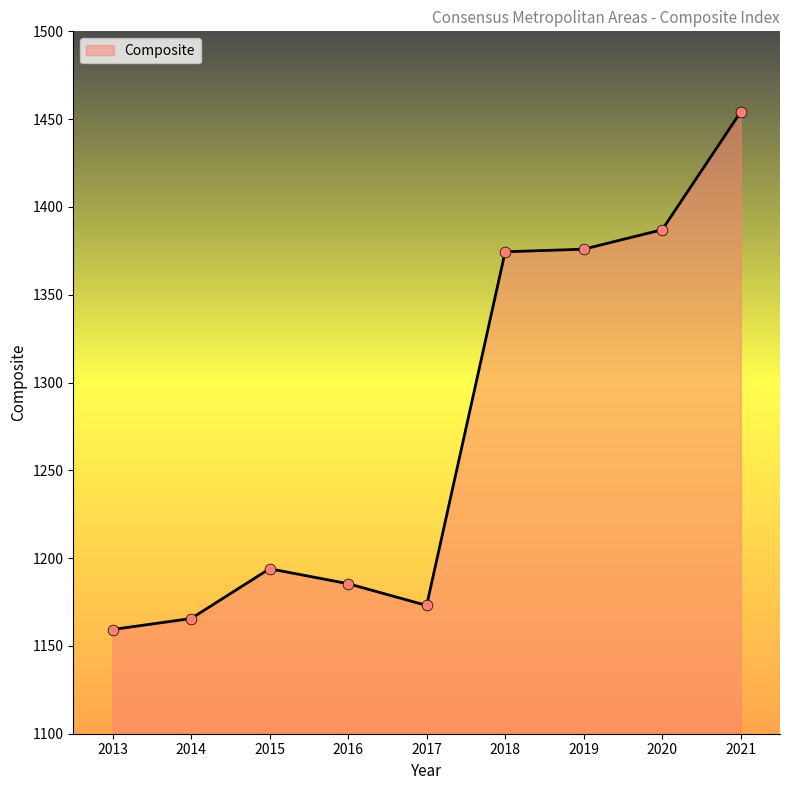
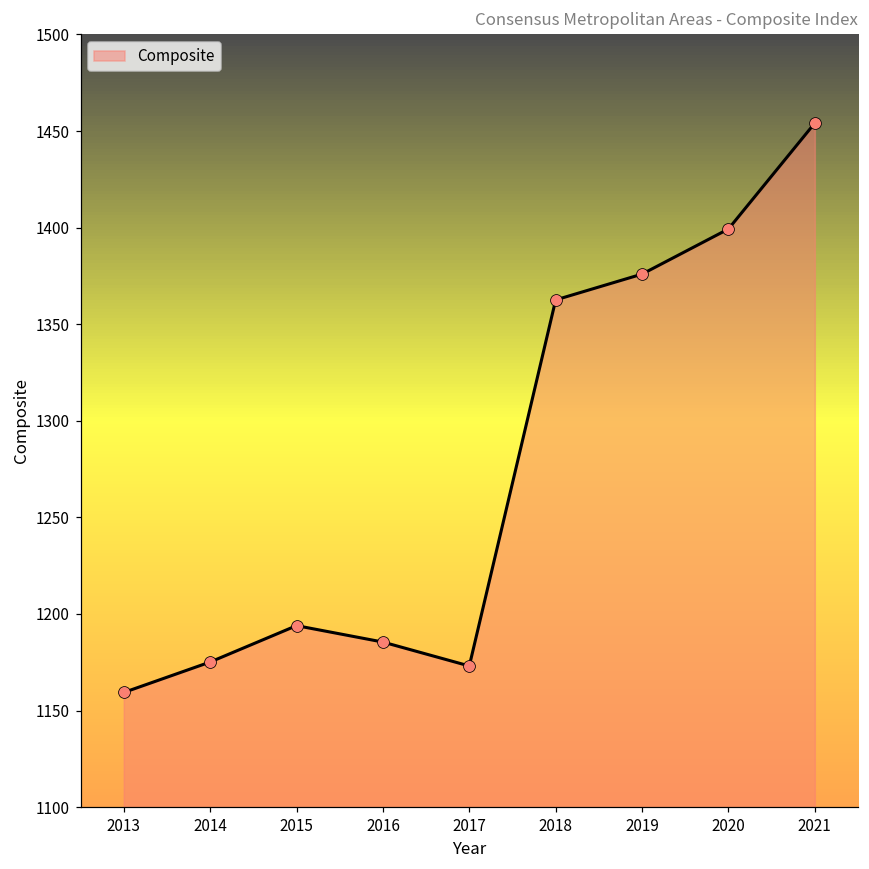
2014: 1166 -> 1175
2018: 1374 -> 1363
2020: 1387 -> 1399
